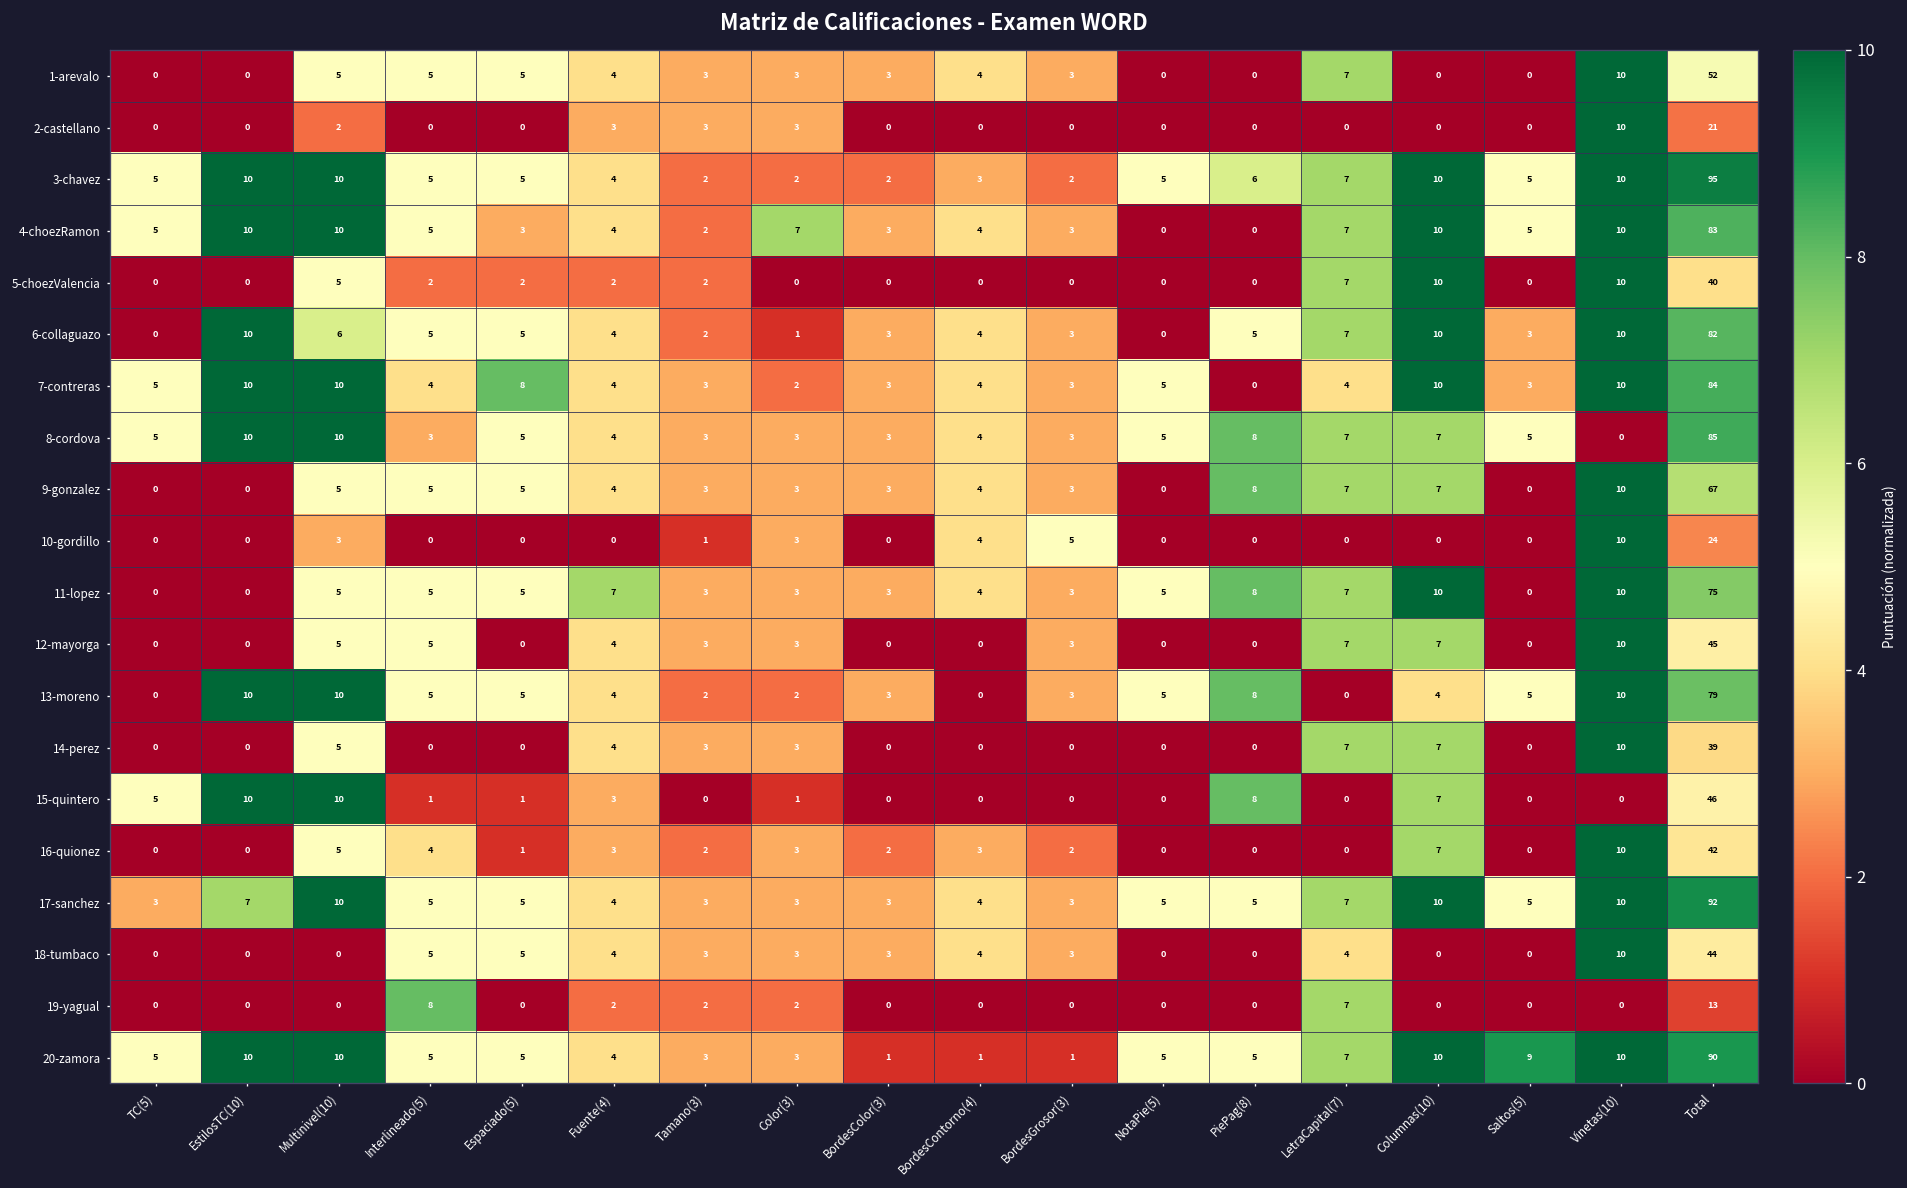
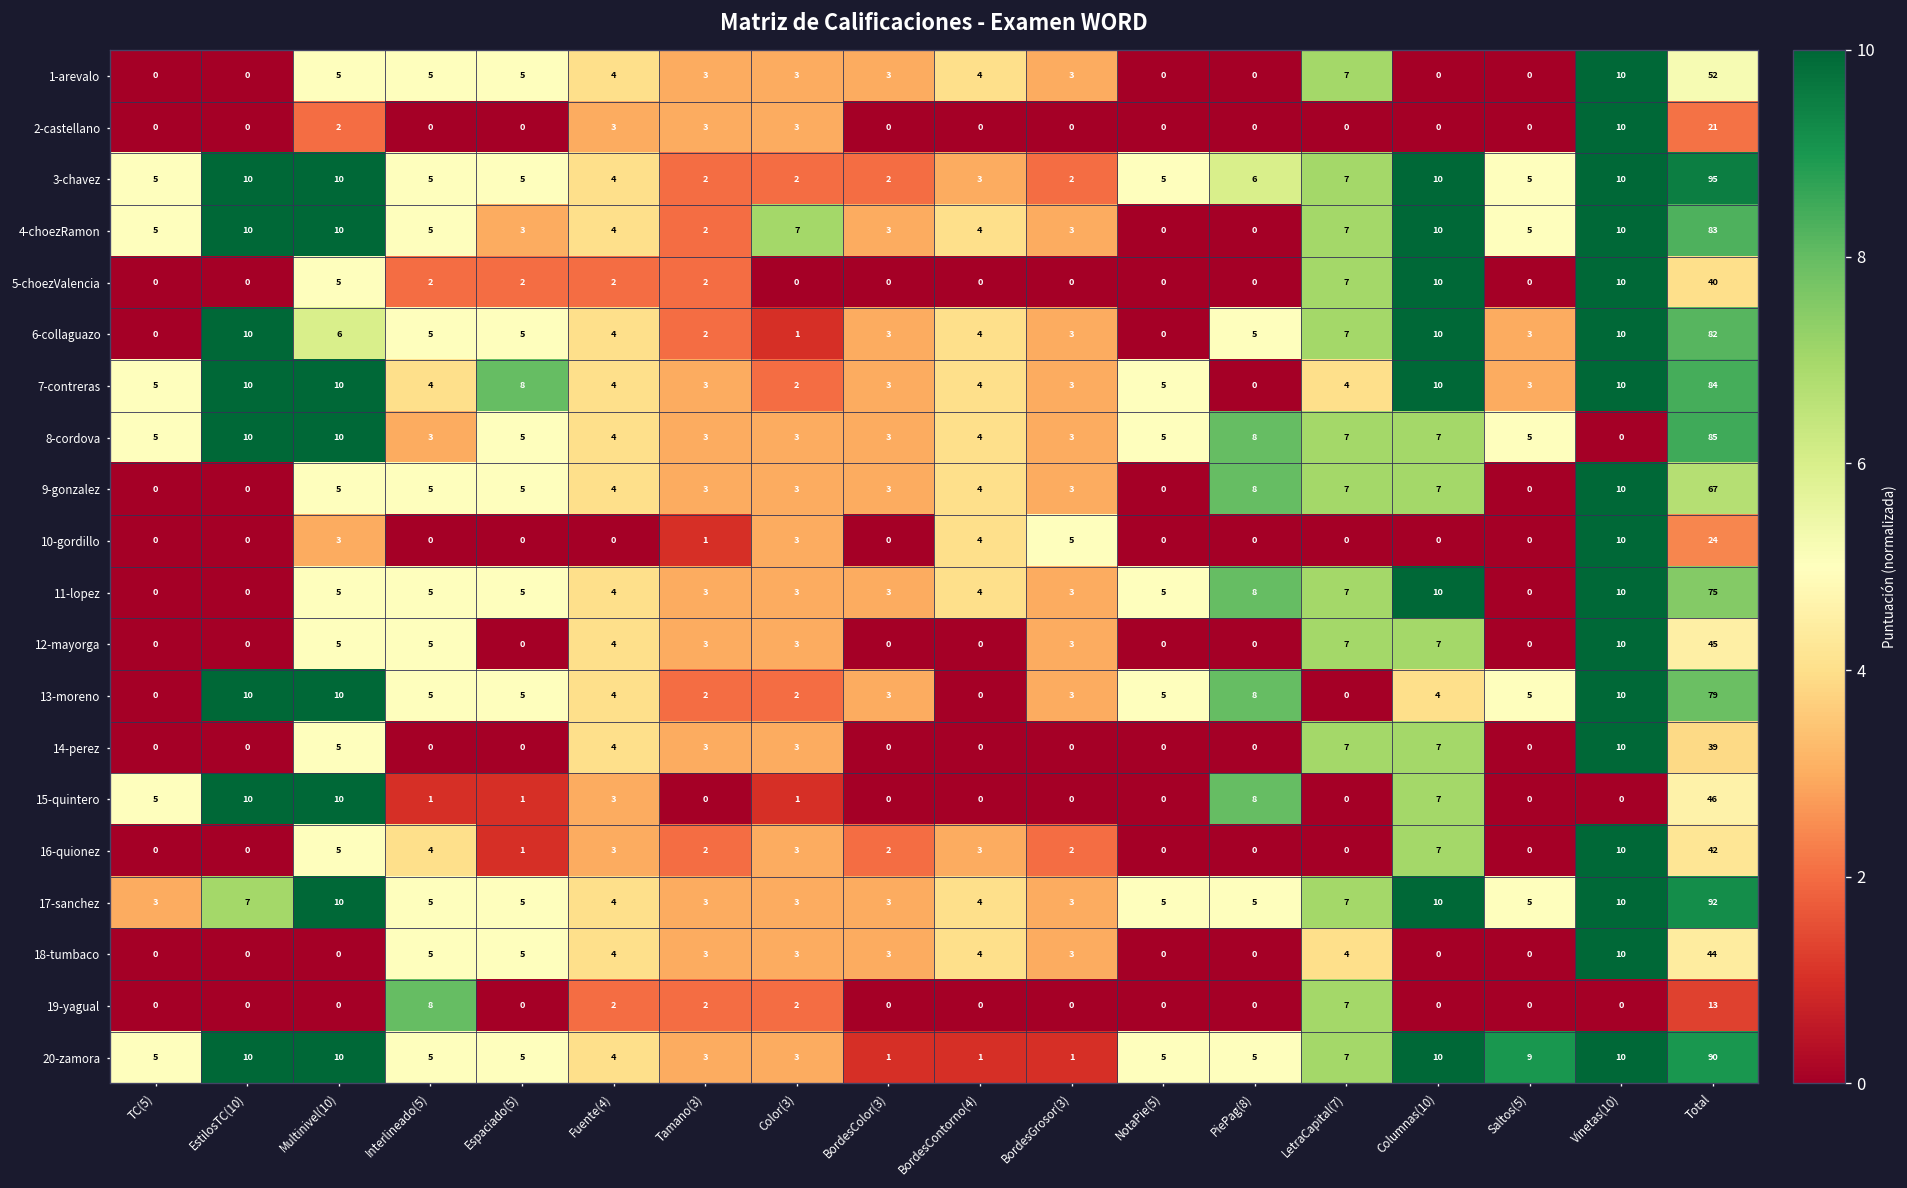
11-lopez, Fuente(4): 7 -> 4
